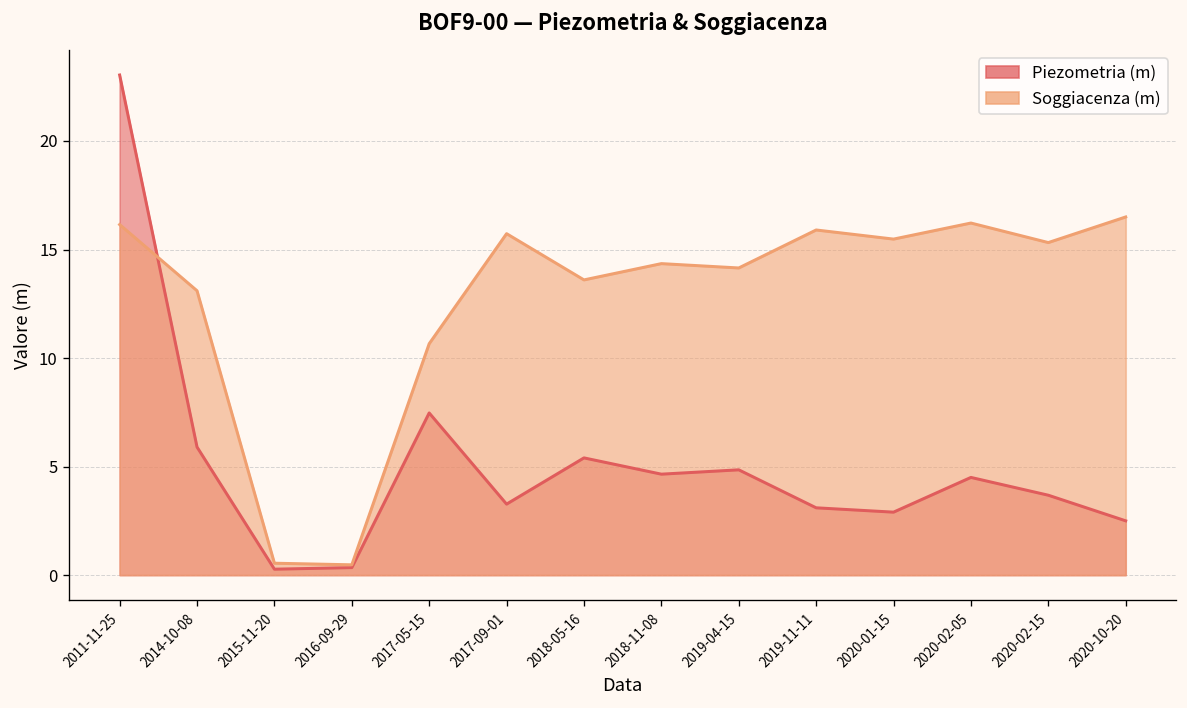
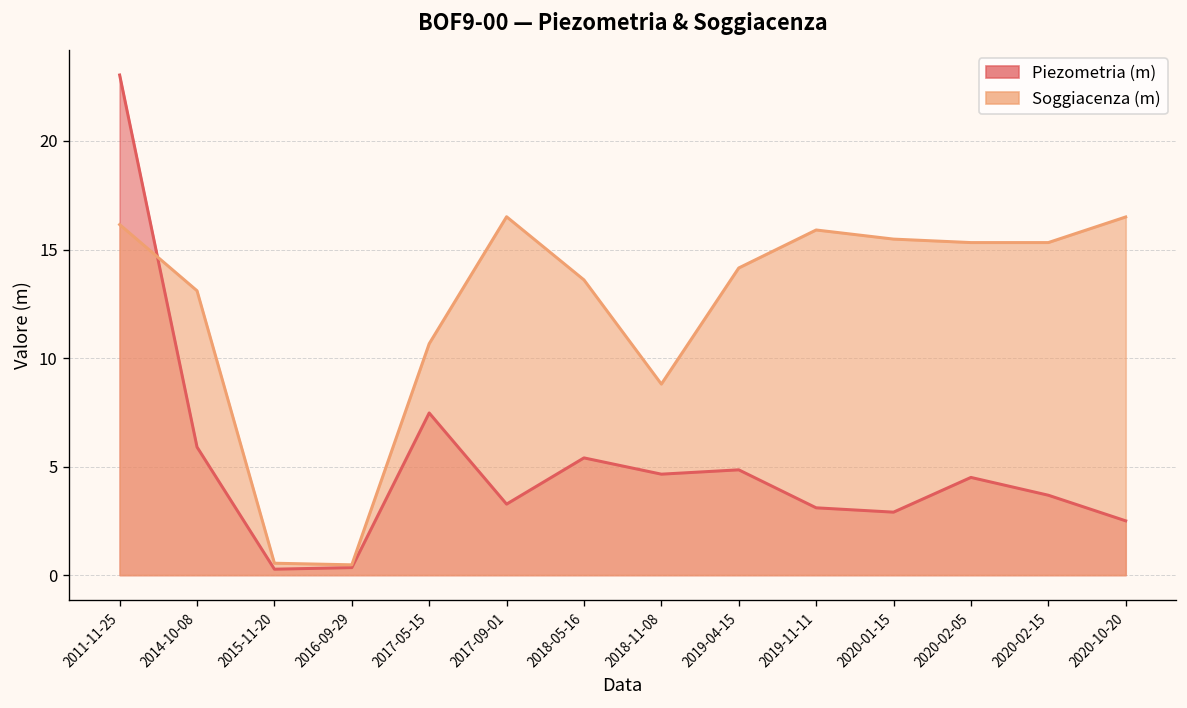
Soggiacenza (m), 2017-09-01: 15.7 -> 16.5
Soggiacenza (m), 2018-11-08: 14.4 -> 8.8
Soggiacenza (m), 2020-02-05: 16.2 -> 15.3
